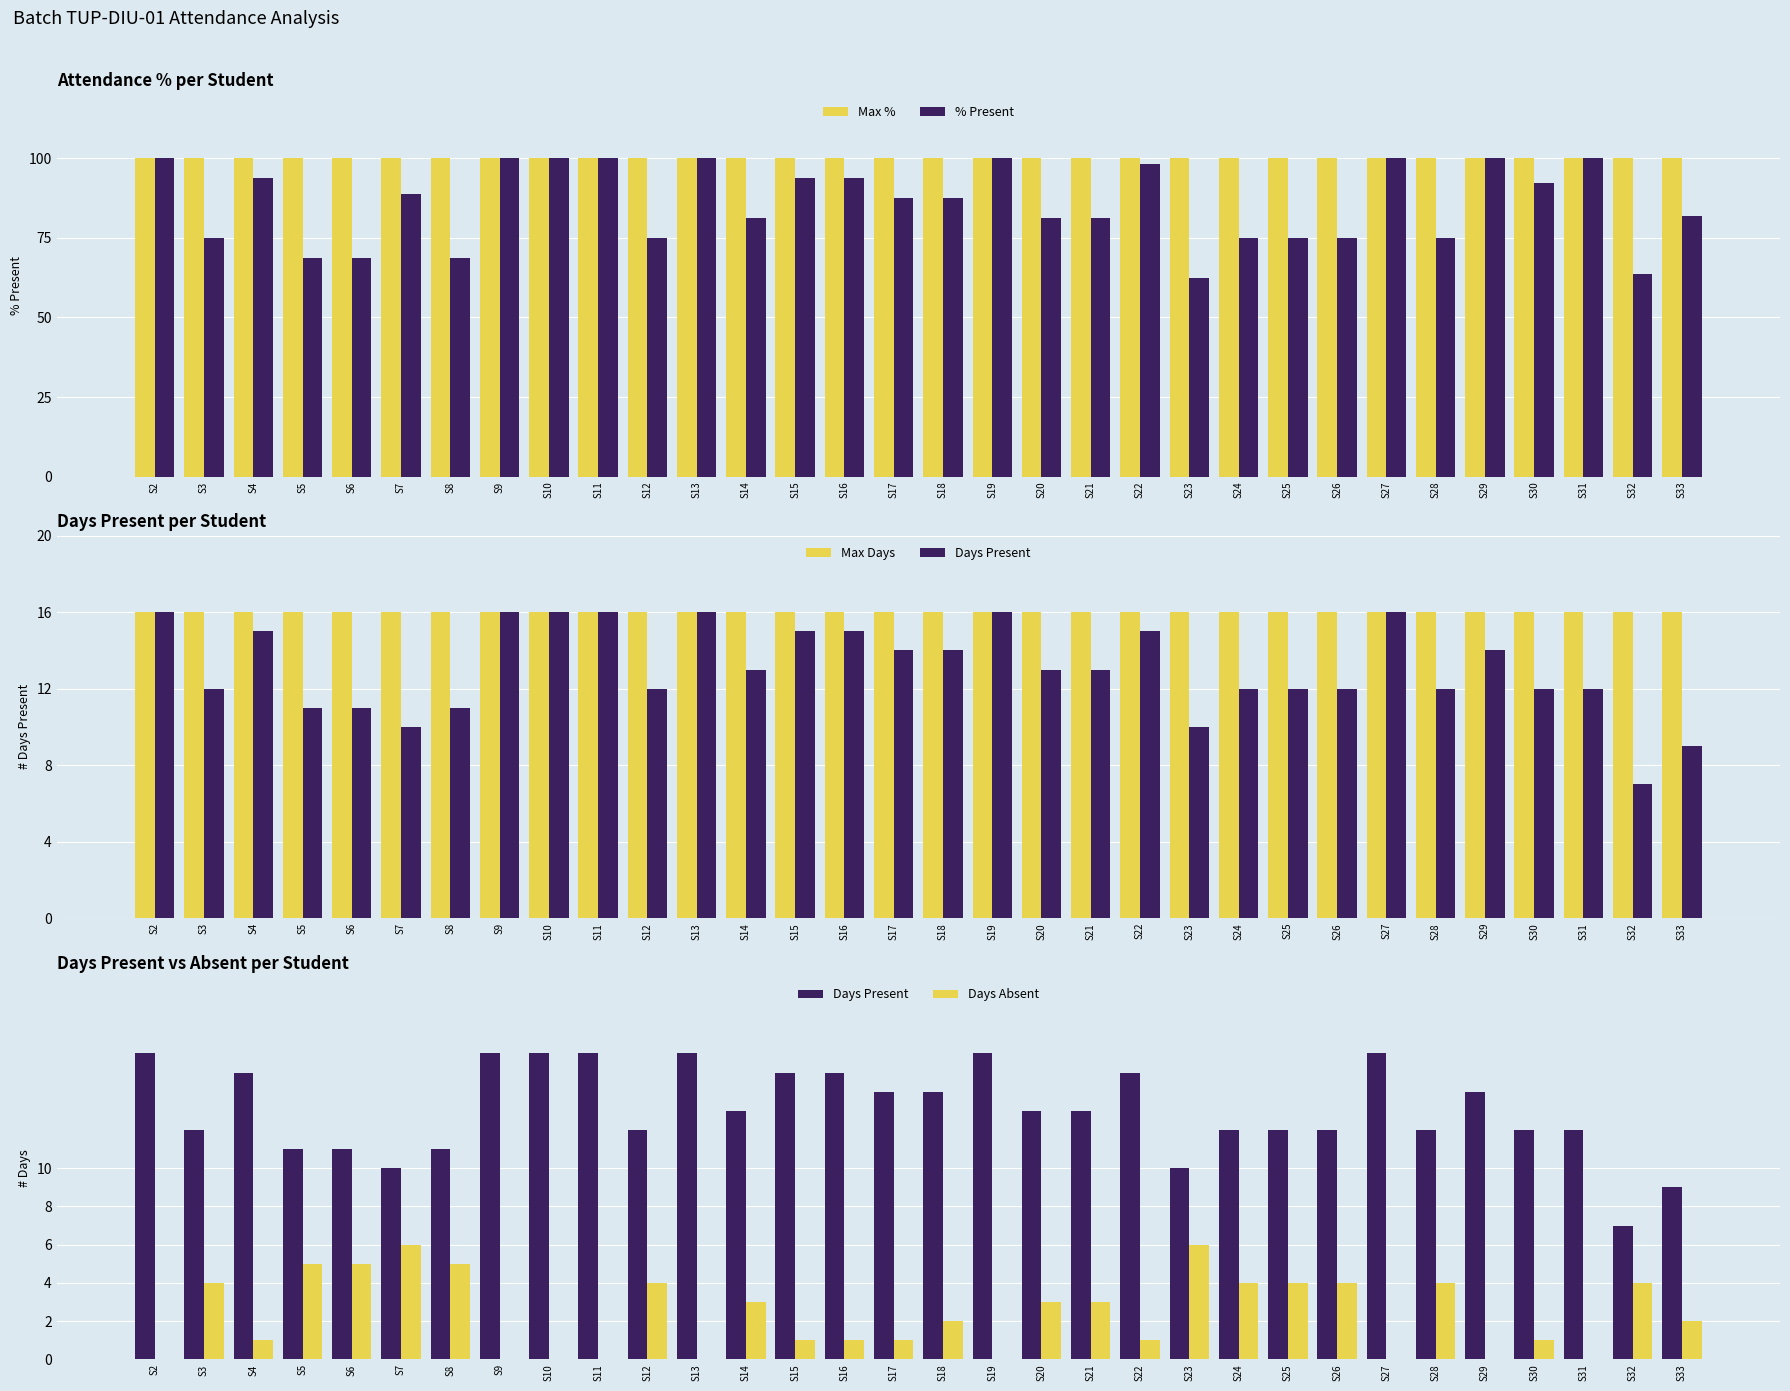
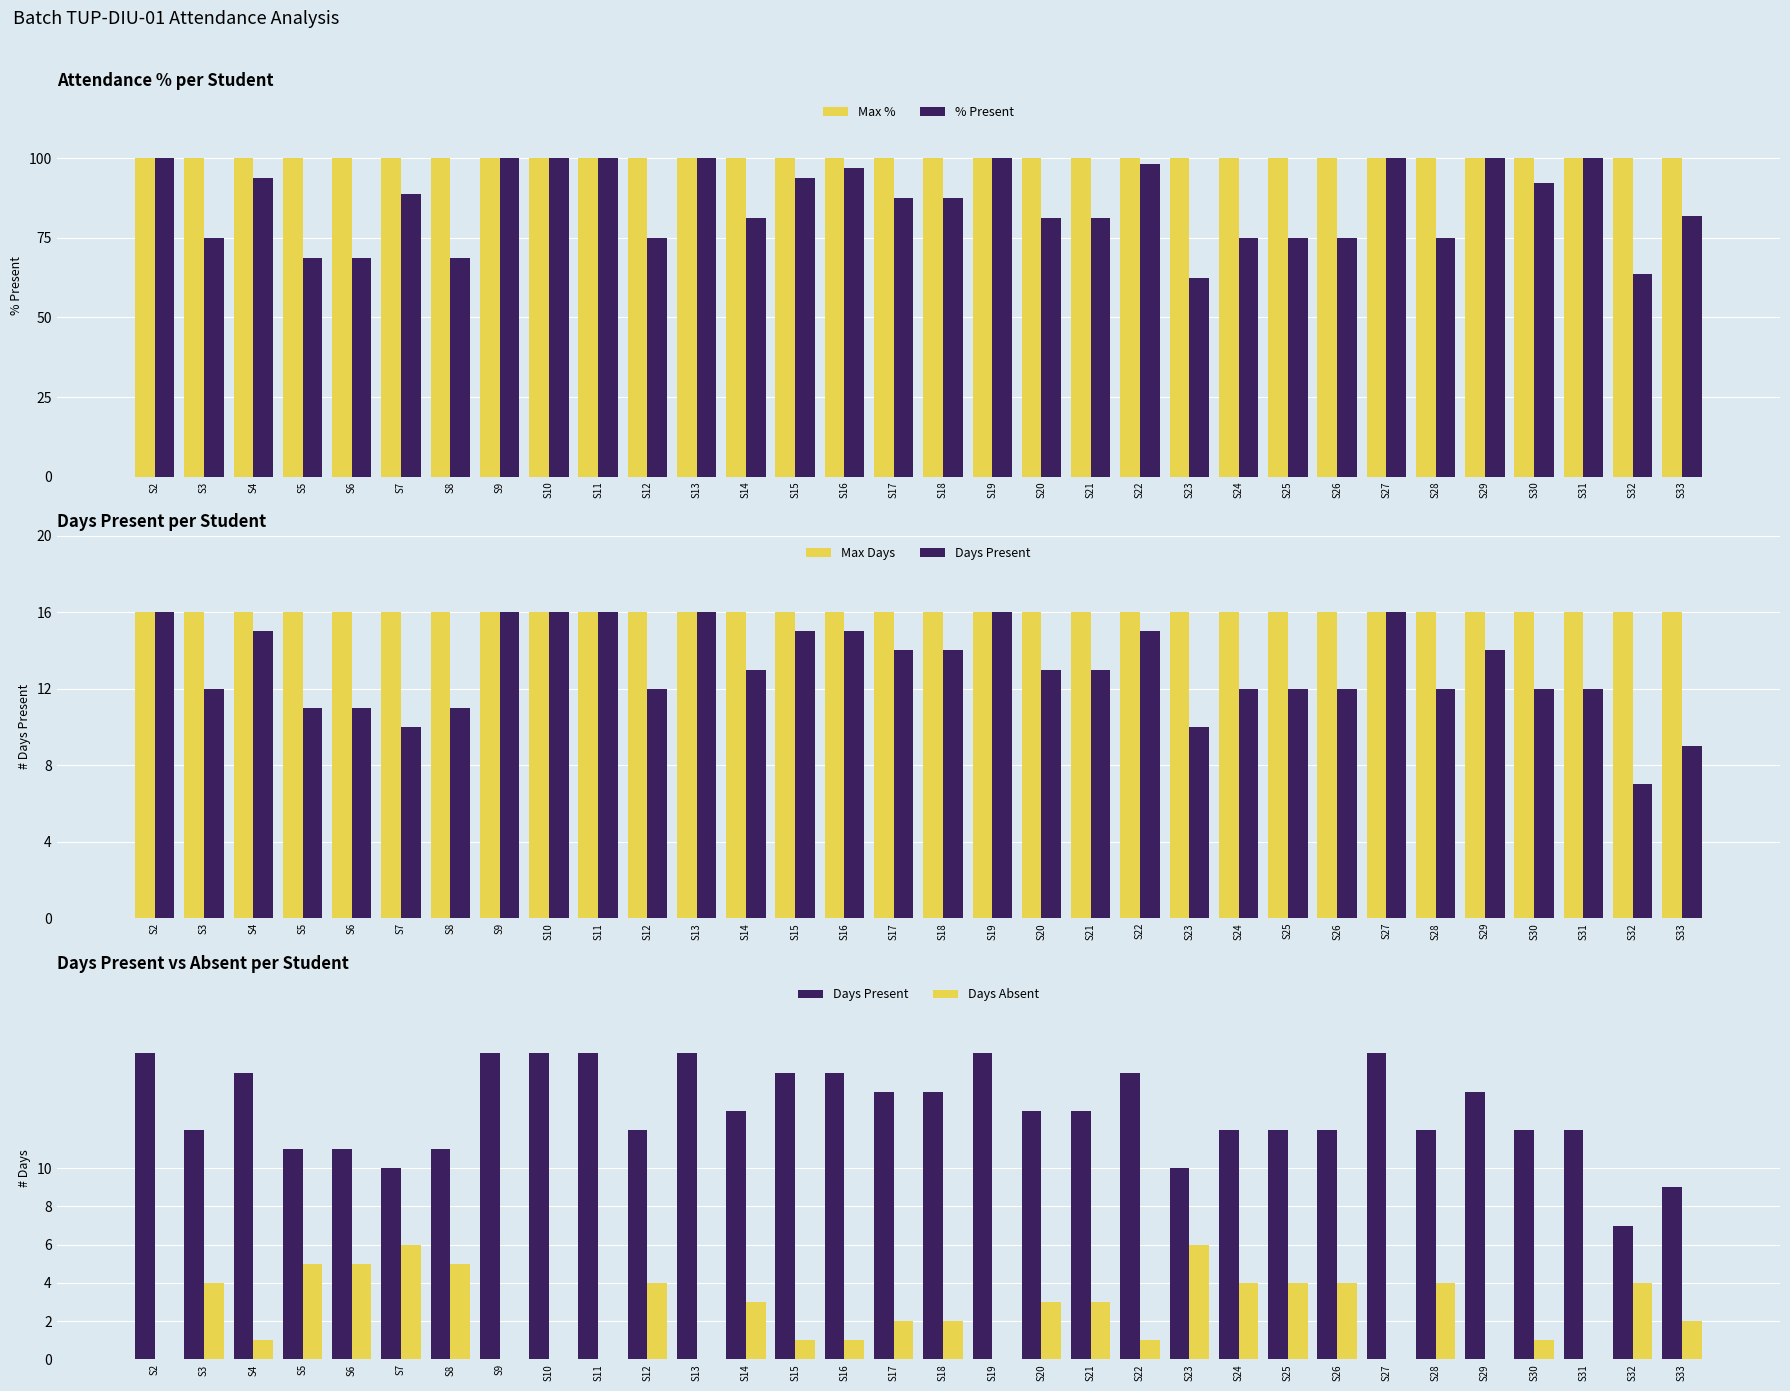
Attendance % per Student, % Present, S16: 94 -> 97
Days Present vs Absent per Student, Days Absent, S17: 1 -> 2
